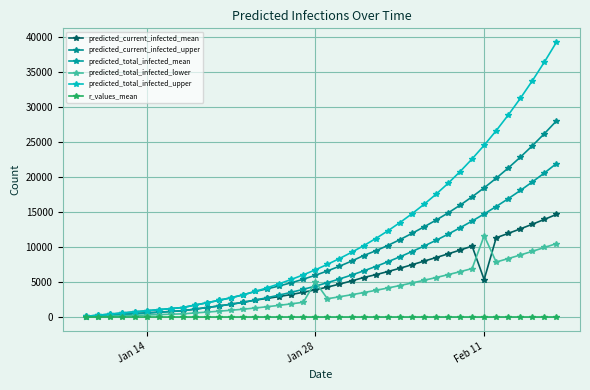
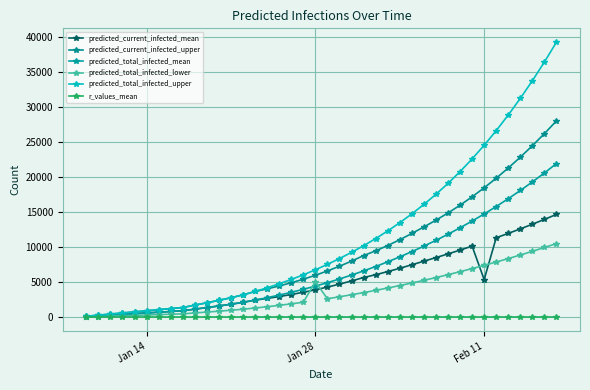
predicted_total_infected_lower, Feb 11: 12000 -> 7000
